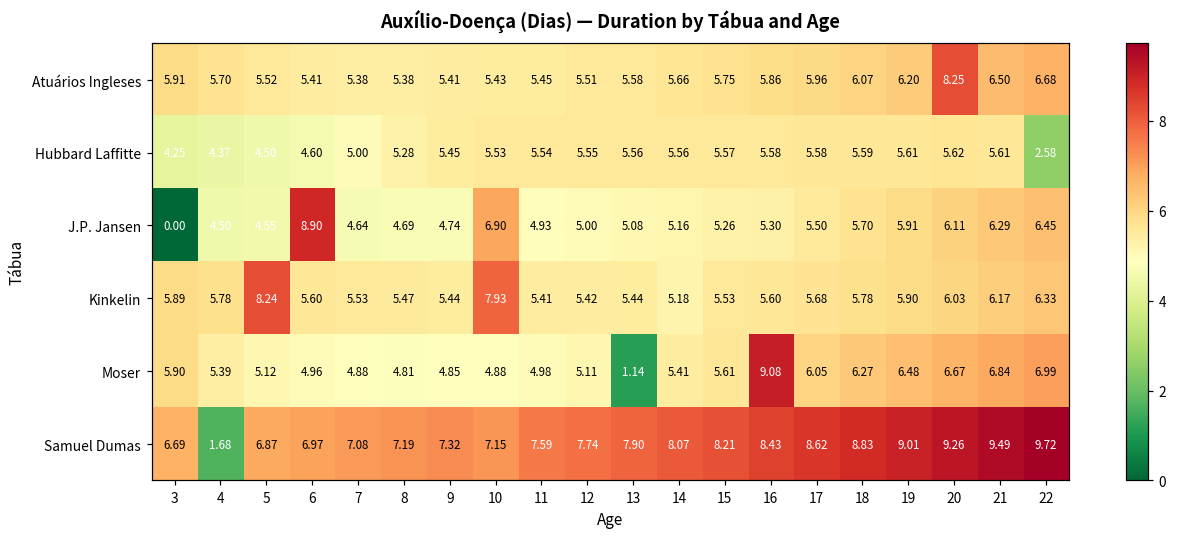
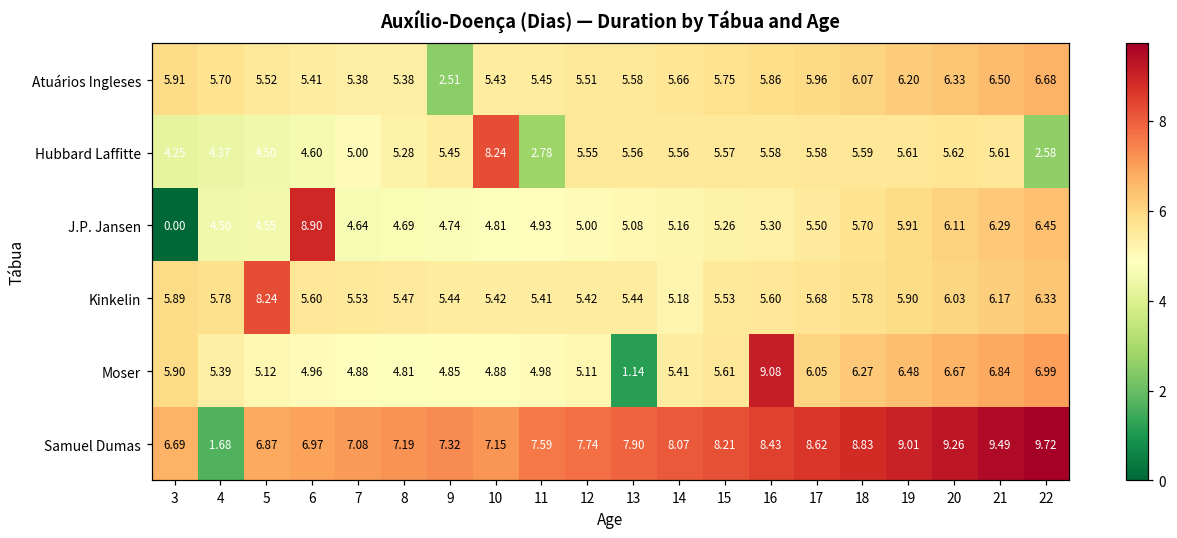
Atuários Ingleses, 9: 5.41 -> 2.51
Atuários Ingleses, 20: 8.25 -> 6.33
Hubbard Laffitte, 10: 5.53 -> 8.24
Hubbard Laffitte, 11: 5.54 -> 2.78
J.P. Jansen, 10: 6.90 -> 4.81
Kinkelin, 10: 7.93 -> 5.42
